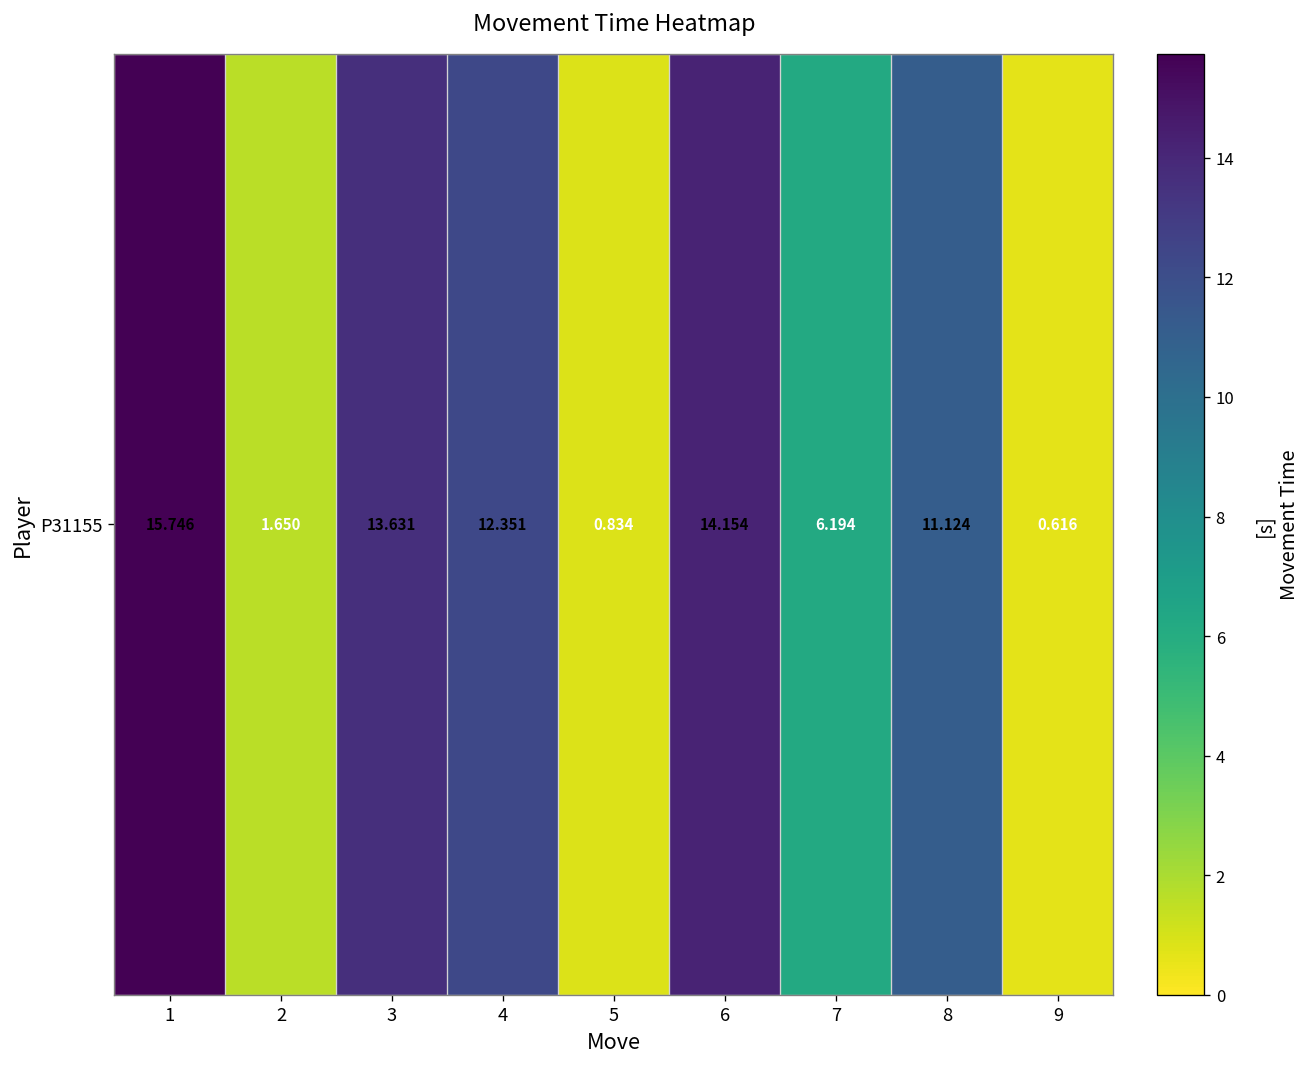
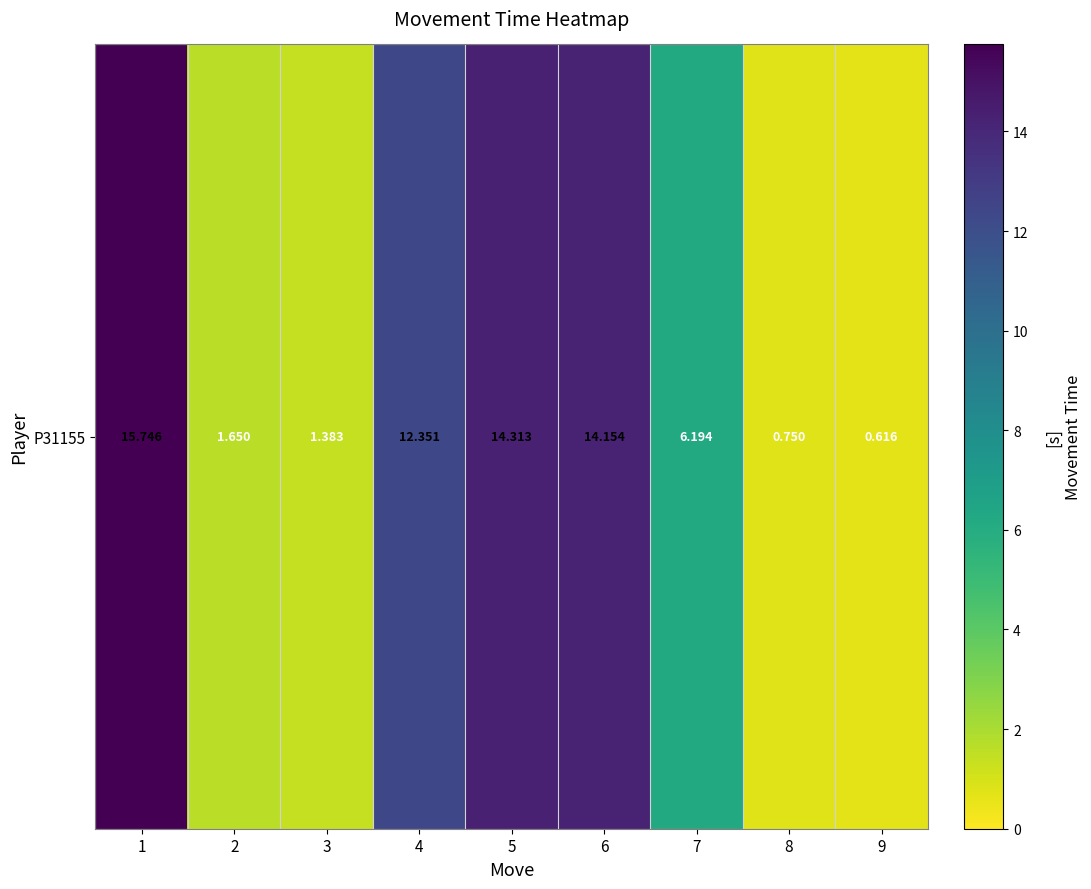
P31155, 3: 13.631 -> 1.383
P31155, 5: 0.834 -> 14.313
P31155, 8: 11.124 -> 0.750
